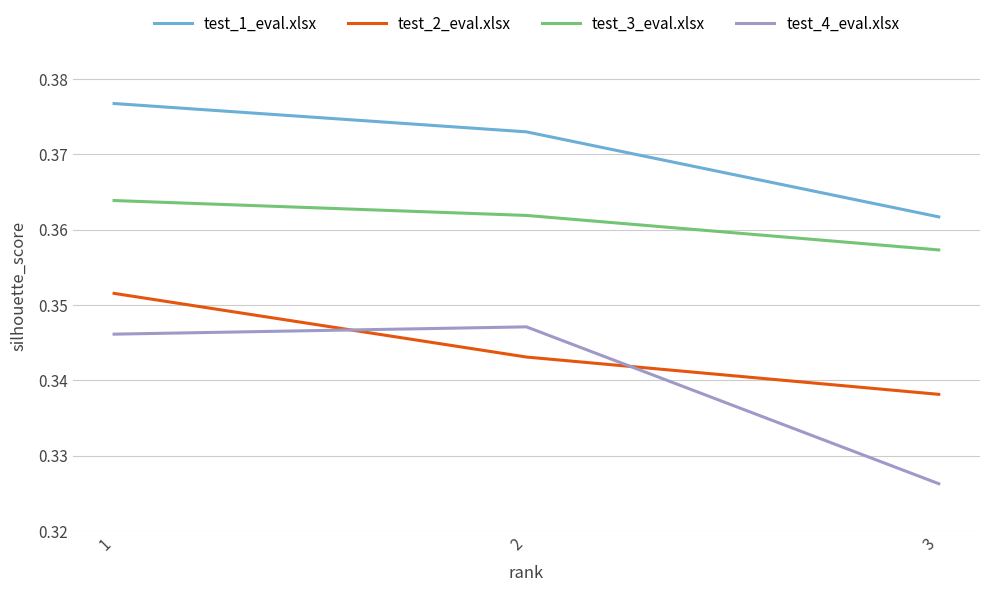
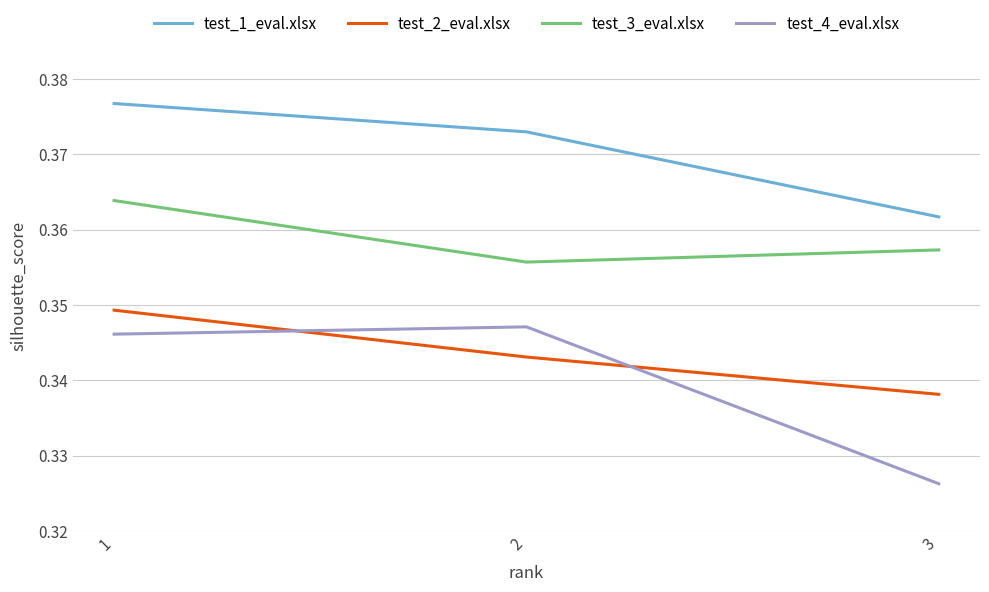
test_2_eval.xlsx, 1: 0.352 -> 0.349
test_3_eval.xlsx, 2: 0.362 -> 0.356
